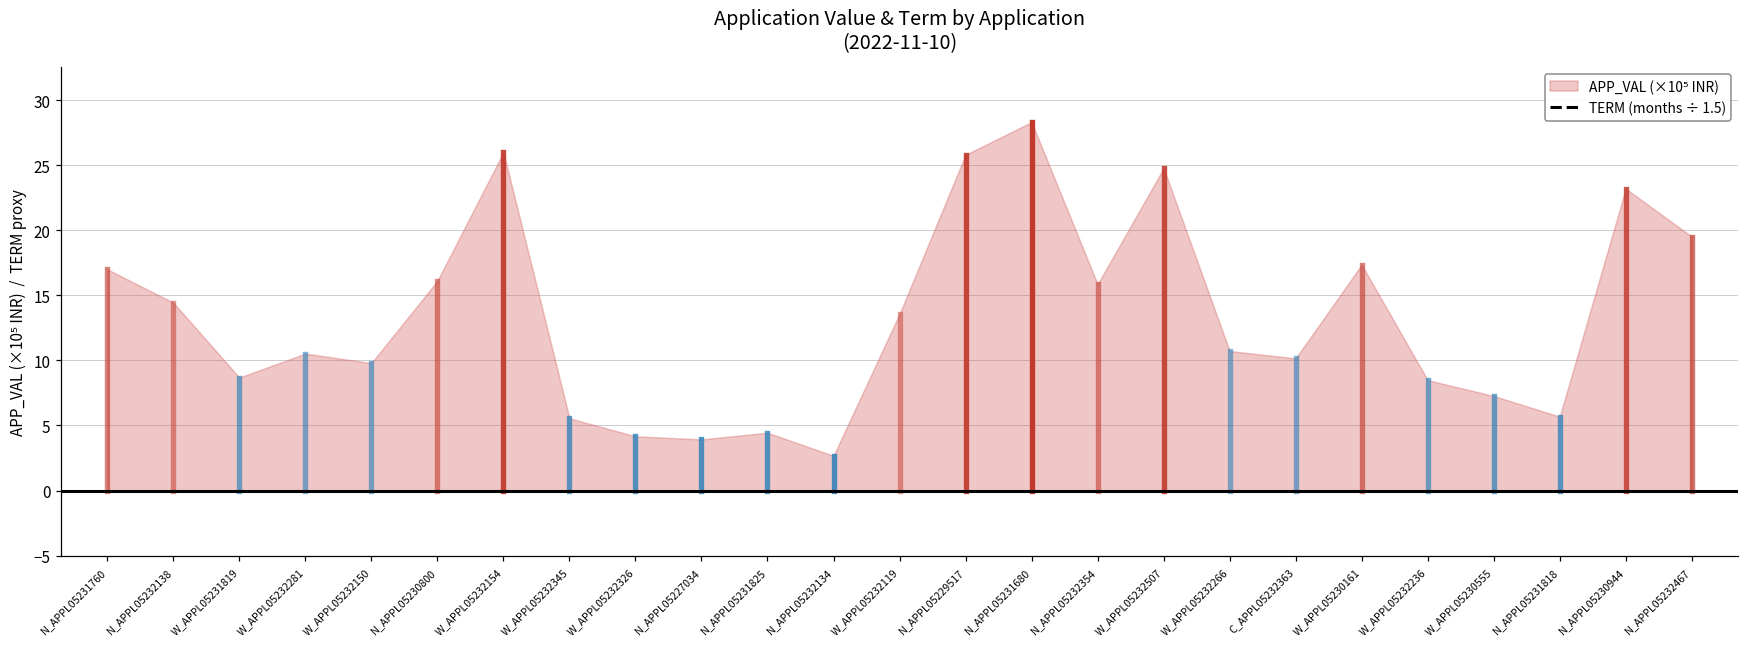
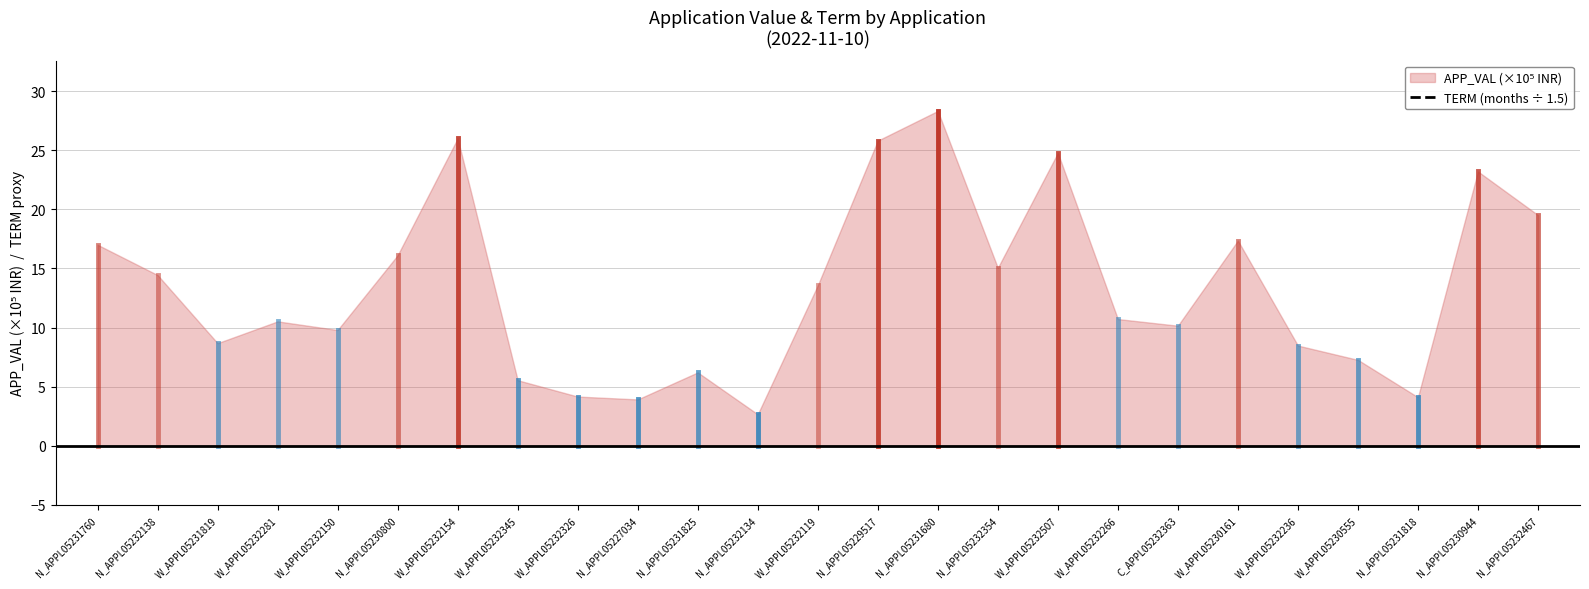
APP_VAL (×10⁵ INR), N_APPL05231825: 4.4 -> 6.2
APP_VAL (×10⁵ INR), N_APPL05232354: 15.9 -> 15.1
APP_VAL (×10⁵ INR), N_APPL05231818: 5.7 -> 4.1
